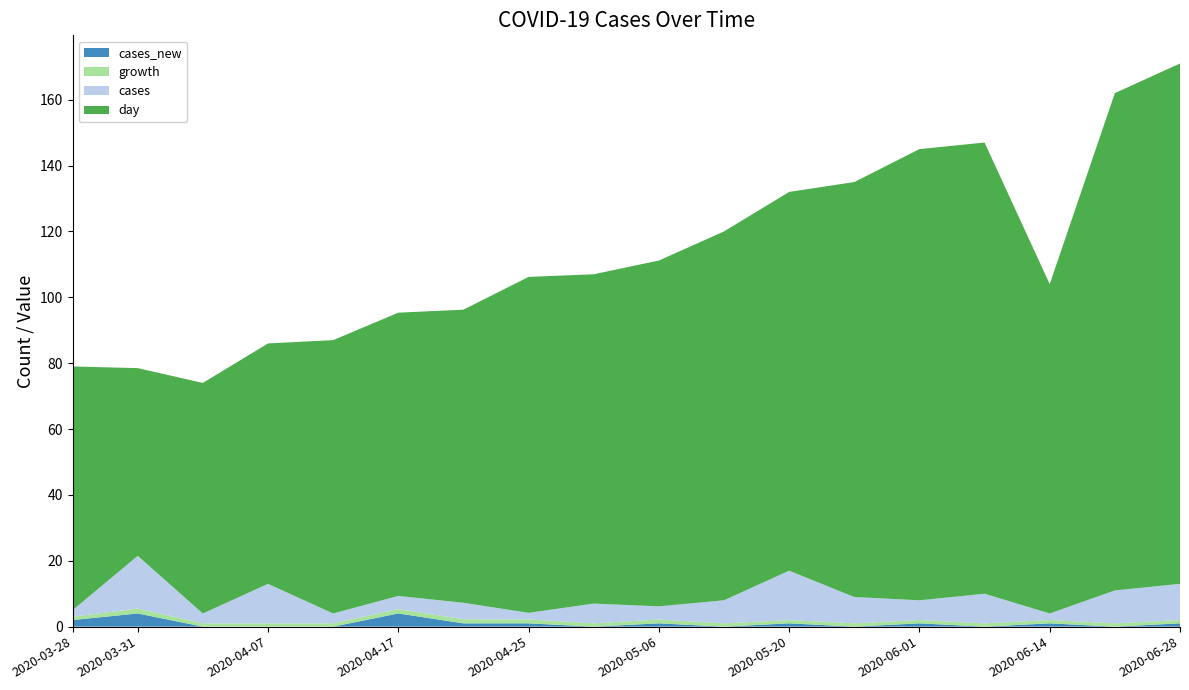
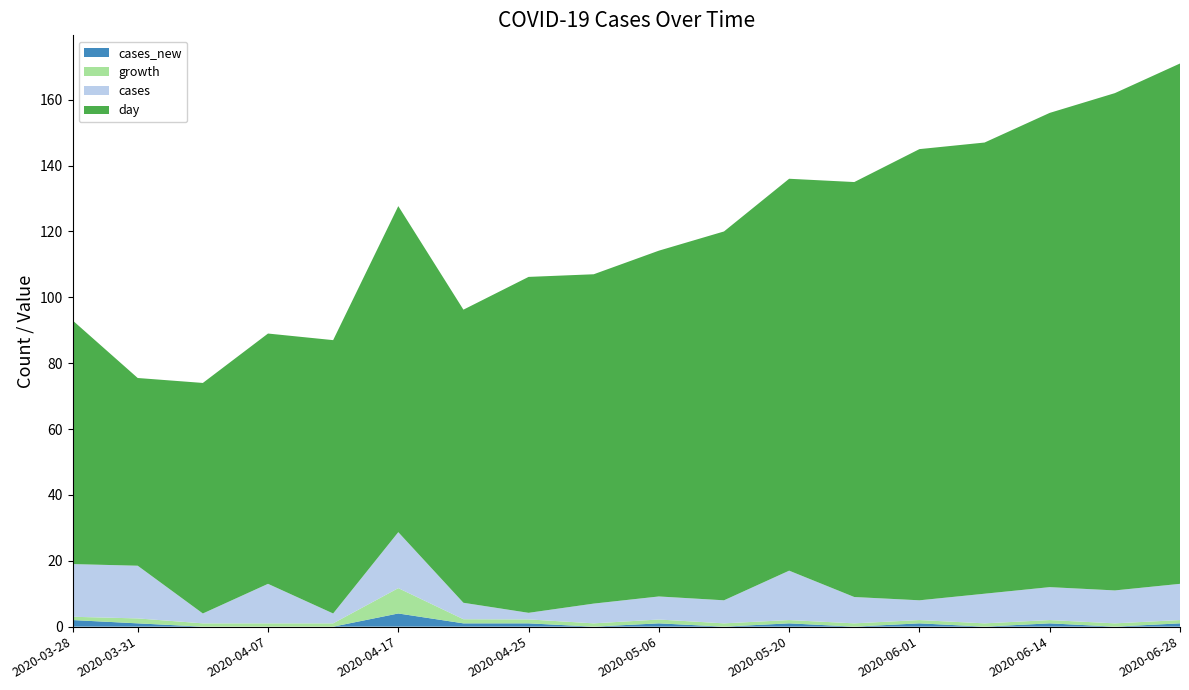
cases, 2020-03-28: 2 -> 16
cases_new, 2020-03-31: 4 -> 1
day, 2020-04-07: 73 -> 76
growth, 2020-04-17: 1 -> 8
cases, 2020-04-17: 4 -> 17
day, 2020-04-17: 86 -> 99
cases, 2020-05-06: 4 -> 7
day, 2020-05-20: 115 -> 119
cases, 2020-06-14: 2 -> 10
day, 2020-06-14: 100 -> 144
